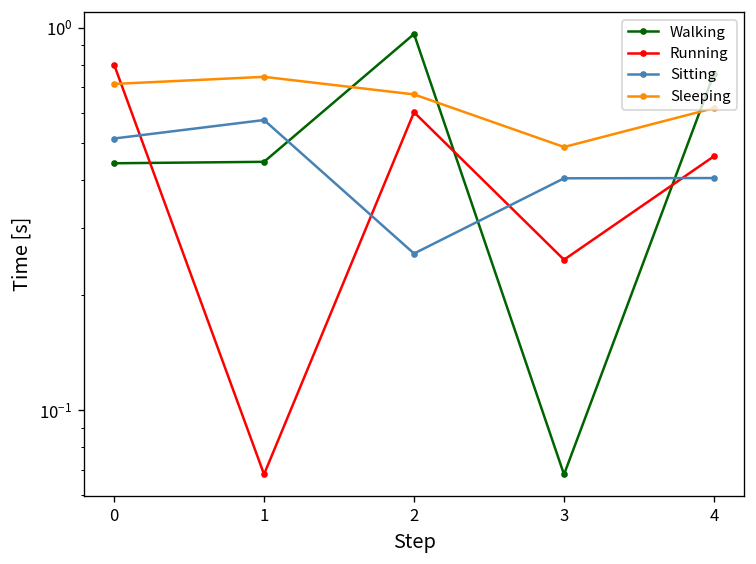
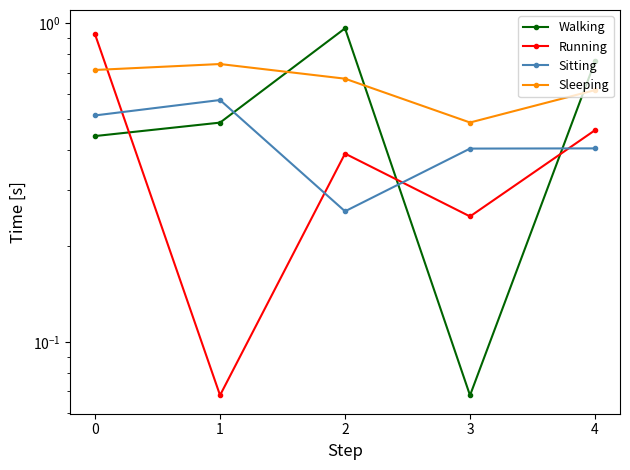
Running, 0: 0.80 -> 0.92
Walking, 1: 0.45 -> 0.49
Running, 2: 0.60 -> 0.39
